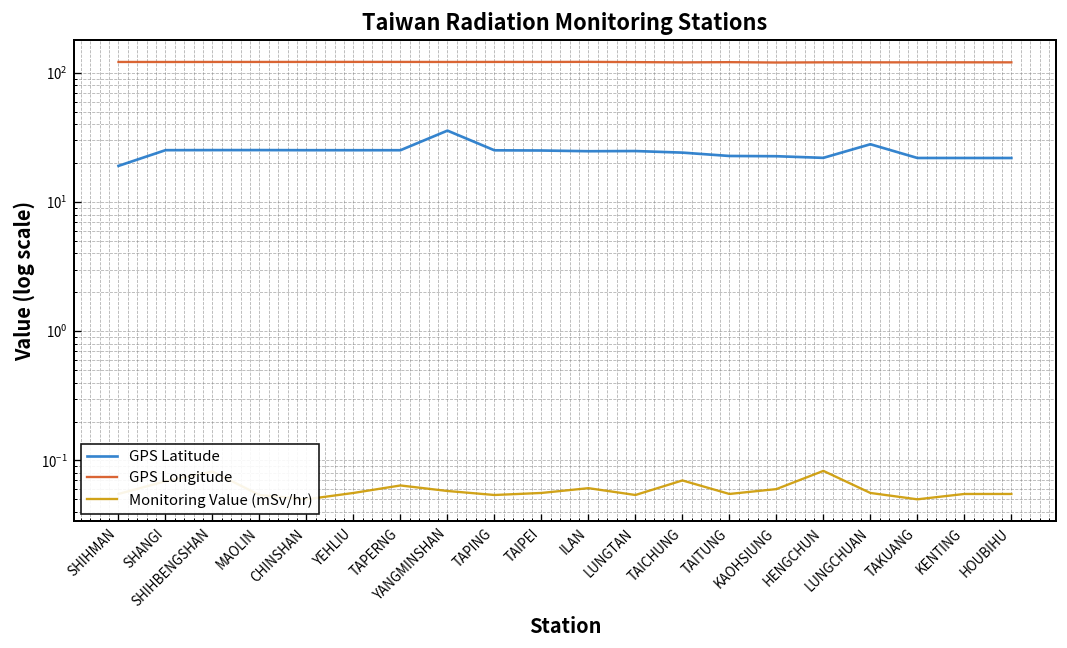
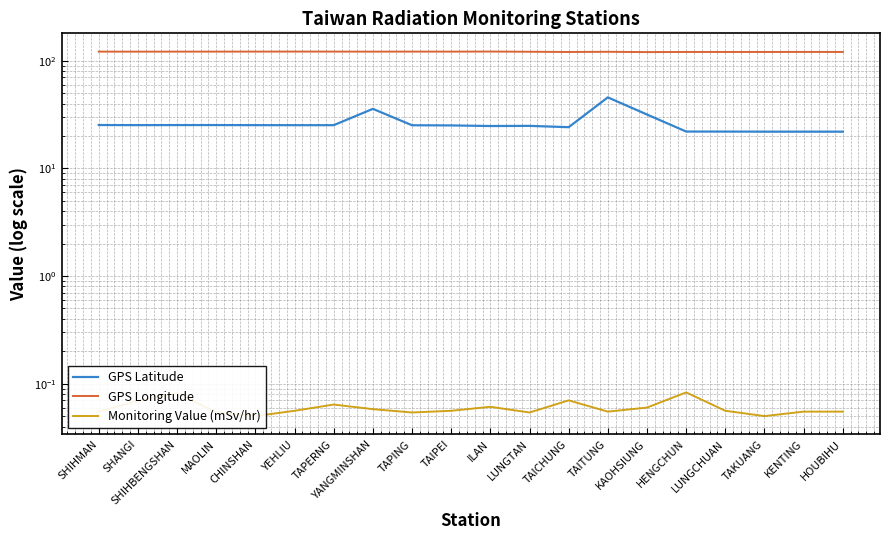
GPS Latitude, SHIHMAN: 19 -> 25
GPS Latitude, TAITUNG: 23 -> 46
GPS Latitude, KAOHSIUNG: 23 -> 32
GPS Latitude, LUNGCHUAN: 28 -> 22
